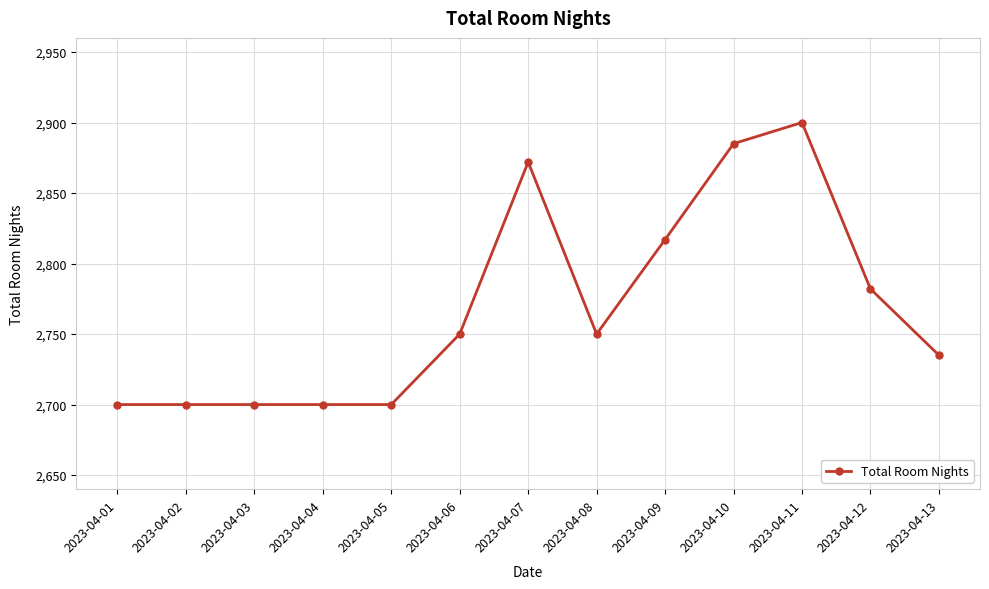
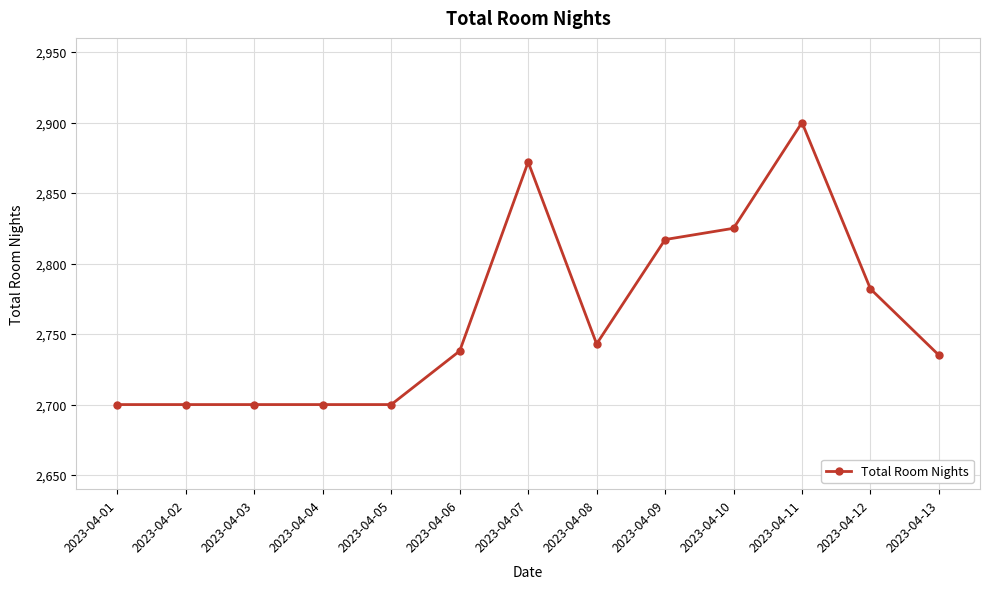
2023-04-06: 2,750 -> 2,738
2023-04-08: 2,750 -> 2,743
2023-04-10: 2,885 -> 2,825
